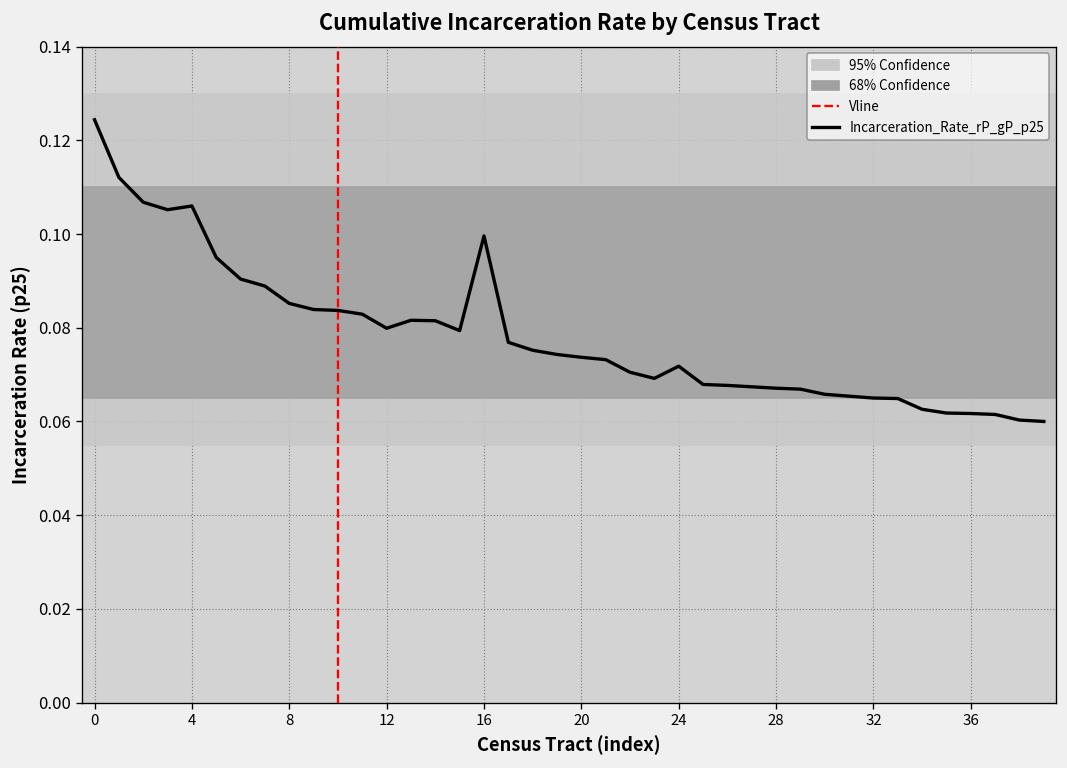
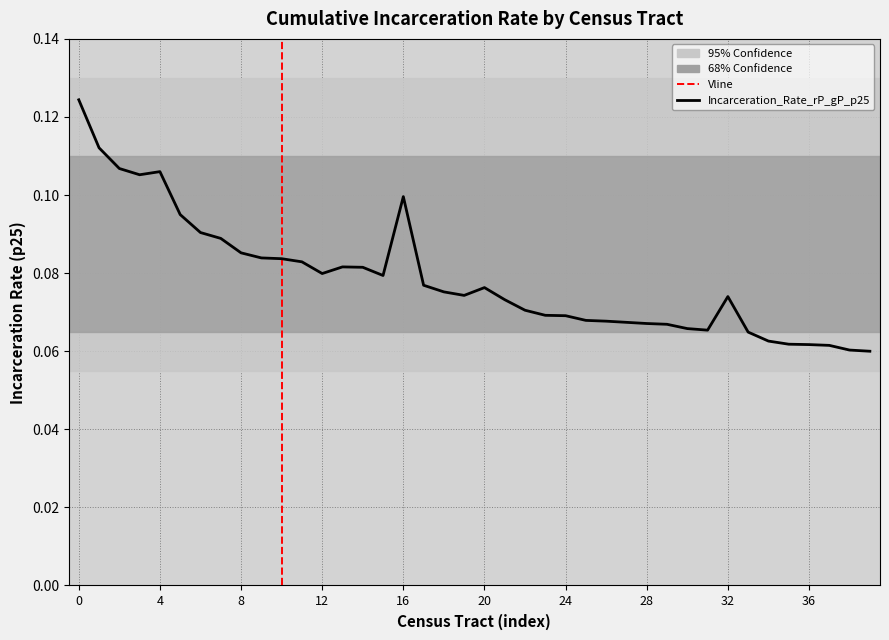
20: 0.074 -> 0.076
24: 0.072 -> 0.069
32: 0.065 -> 0.074
